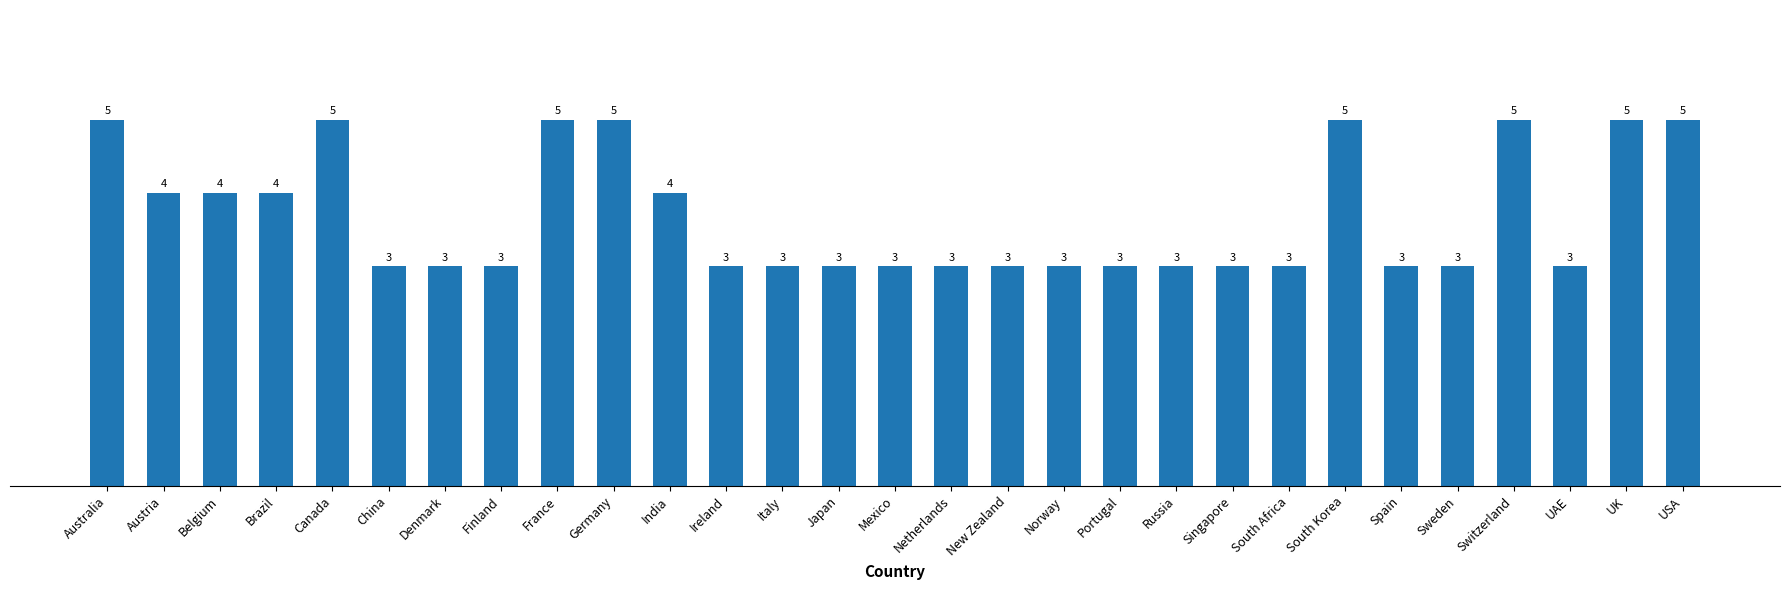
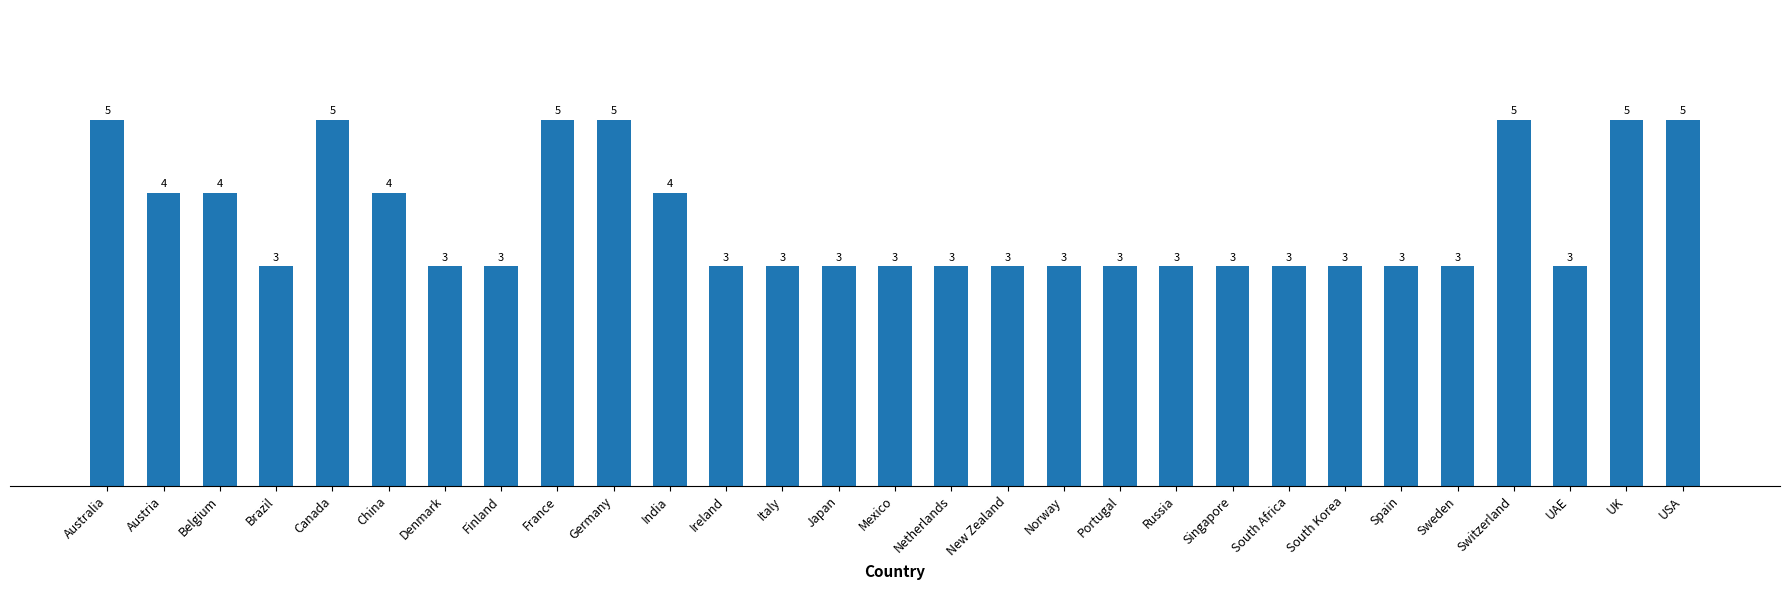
Brazil: 4 -> 3
China: 3 -> 4
South Korea: 5 -> 3
